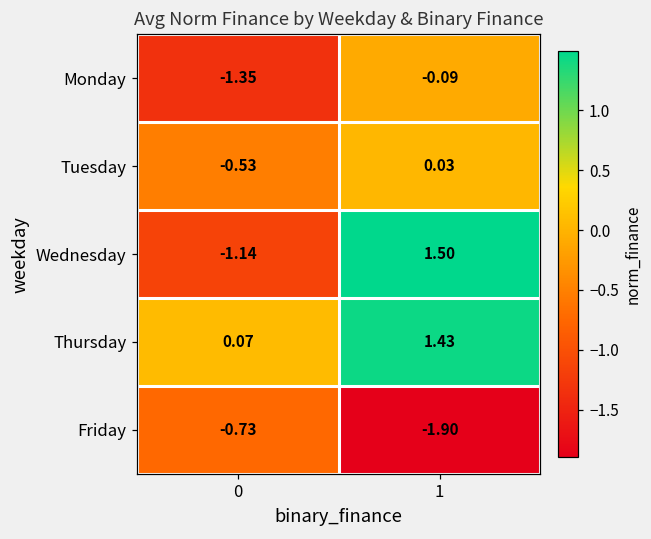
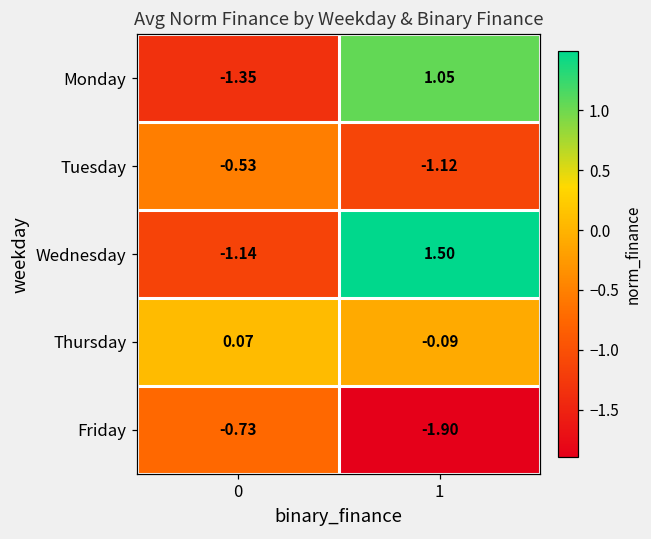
Monday, 1: -0.09 -> 1.05
Tuesday, 1: 0.03 -> -1.12
Thursday, 1: 1.43 -> -0.09
